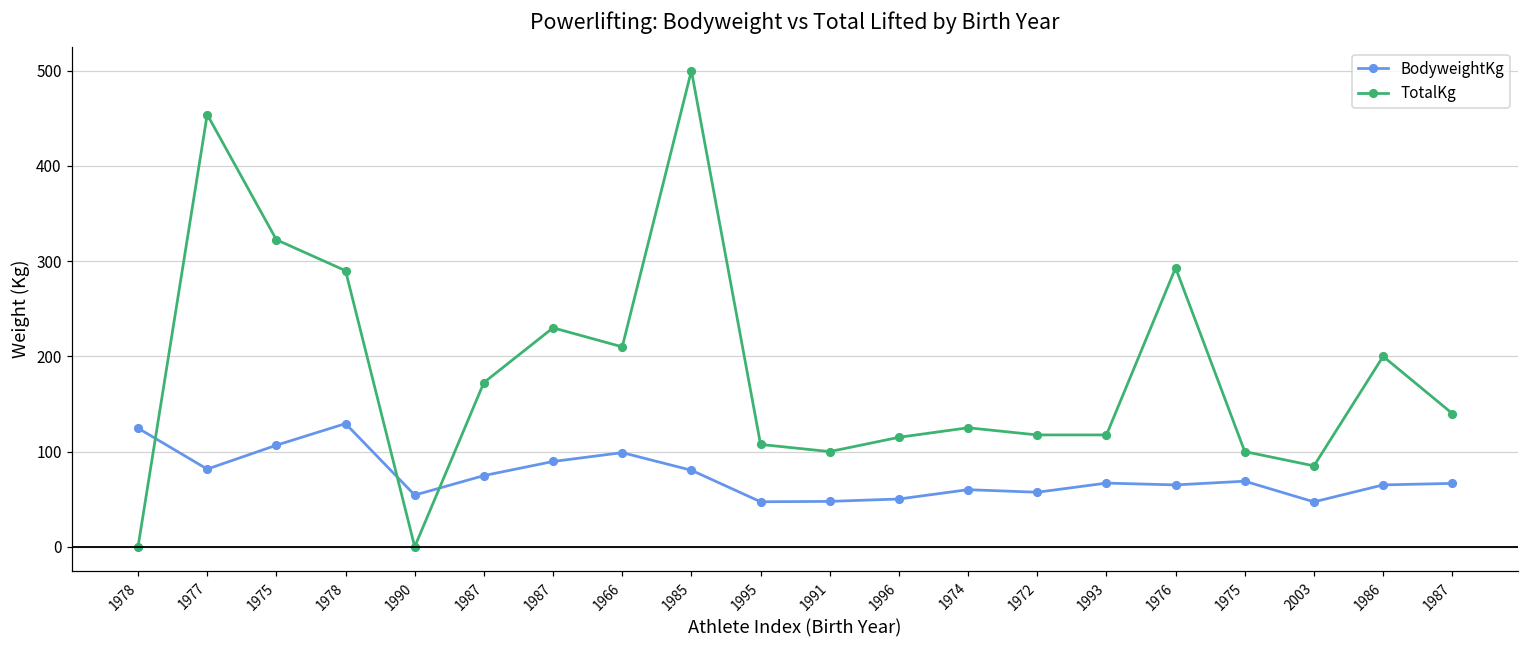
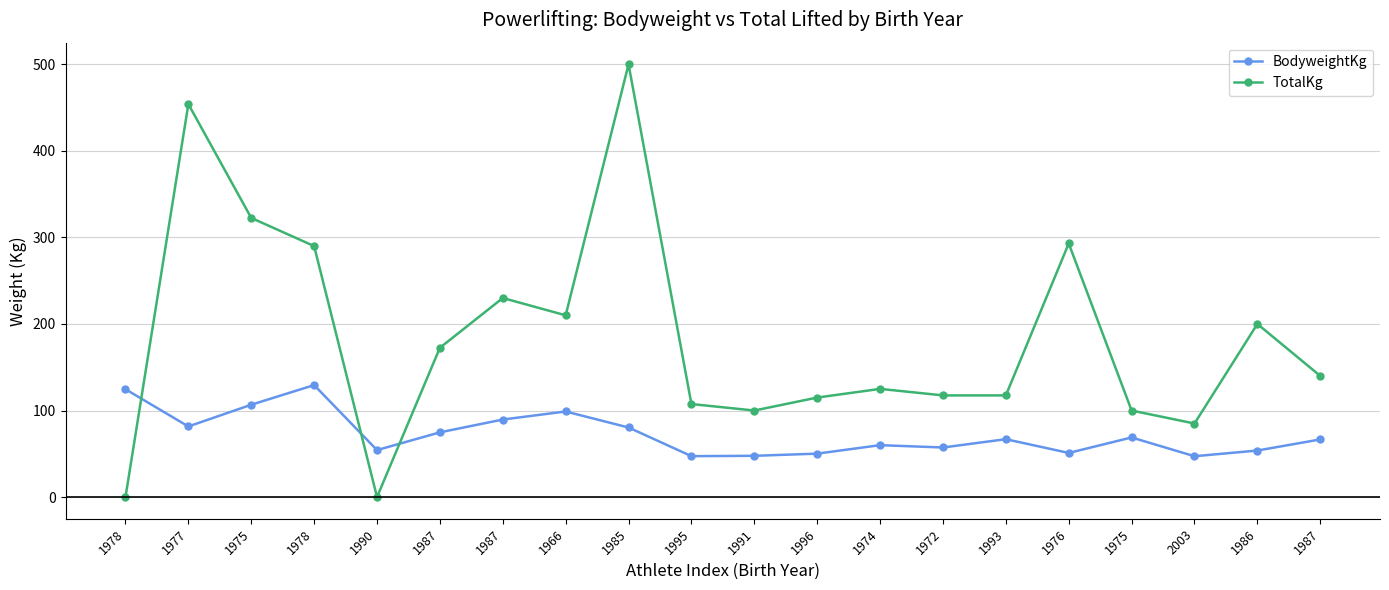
BodyweightKg, 1976: 70 -> 50
BodyweightKg, 1986: 70 -> 50
